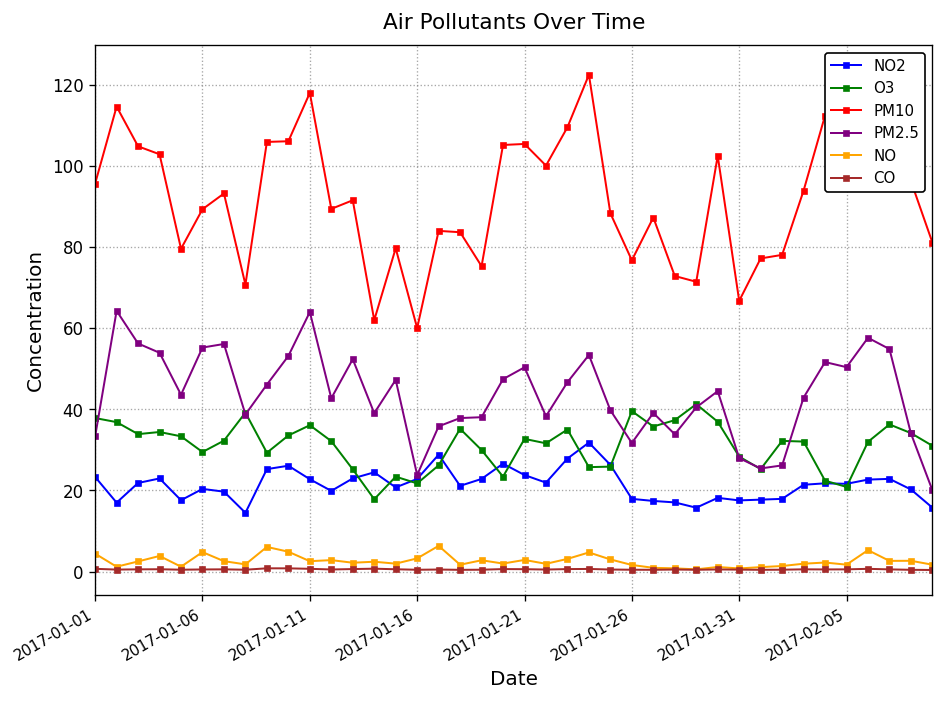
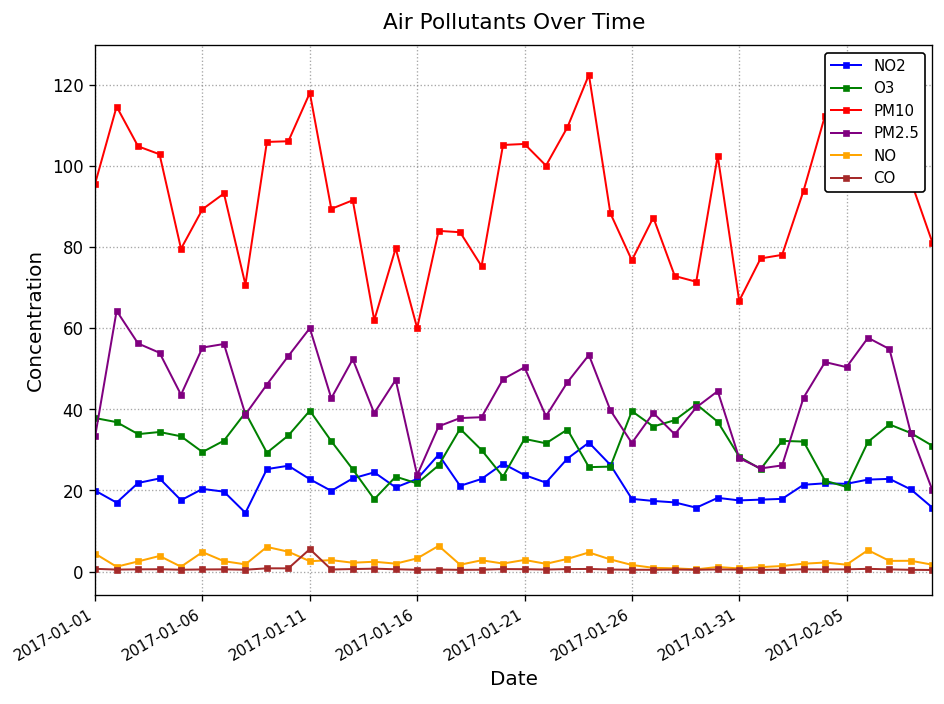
NO2, 2017-01-01: 23 -> 20
O3, 2017-01-11: 36 -> 40
PM2.5, 2017-01-11: 64 -> 60
CO, 2017-01-11: 1 -> 6
